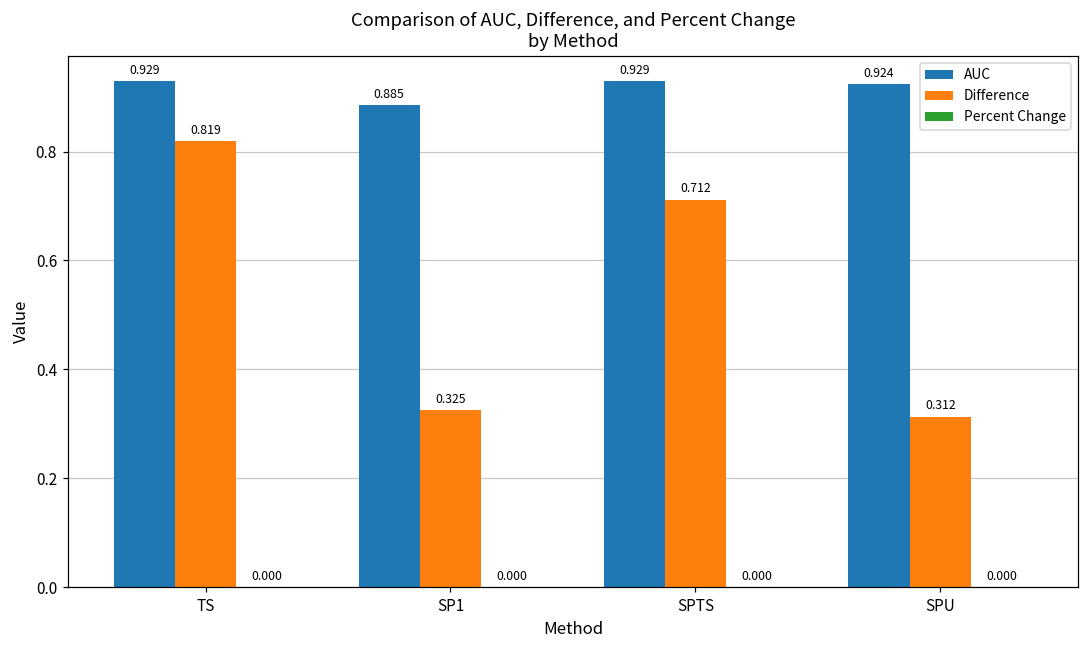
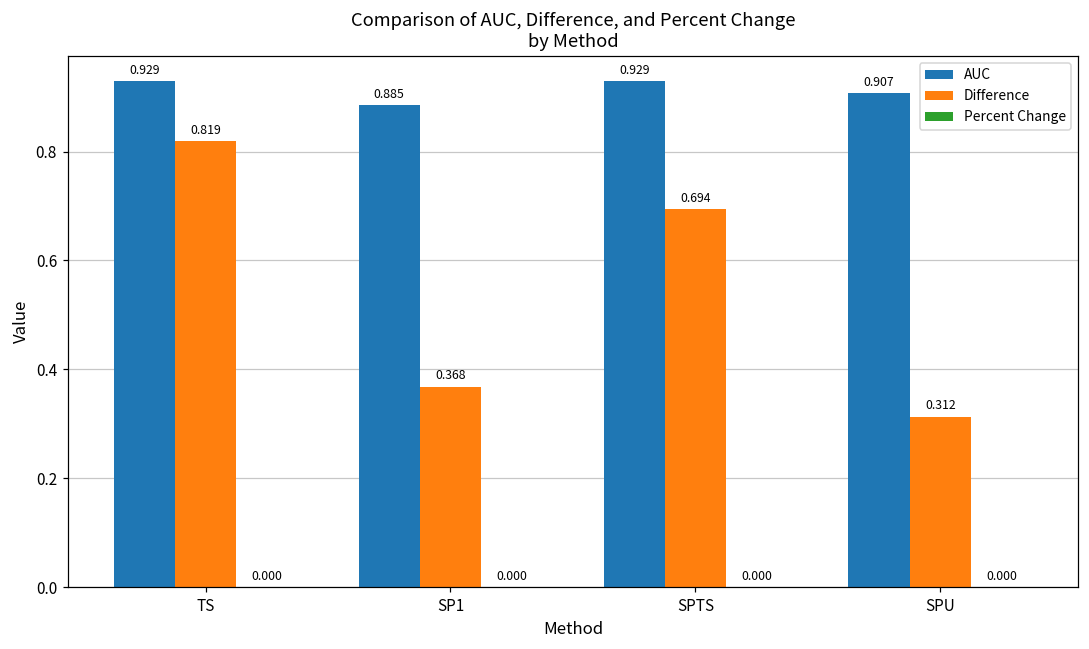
Difference, SP1: 0.325 -> 0.368
Difference, SPTS: 0.712 -> 0.694
AUC, SPU: 0.924 -> 0.907
